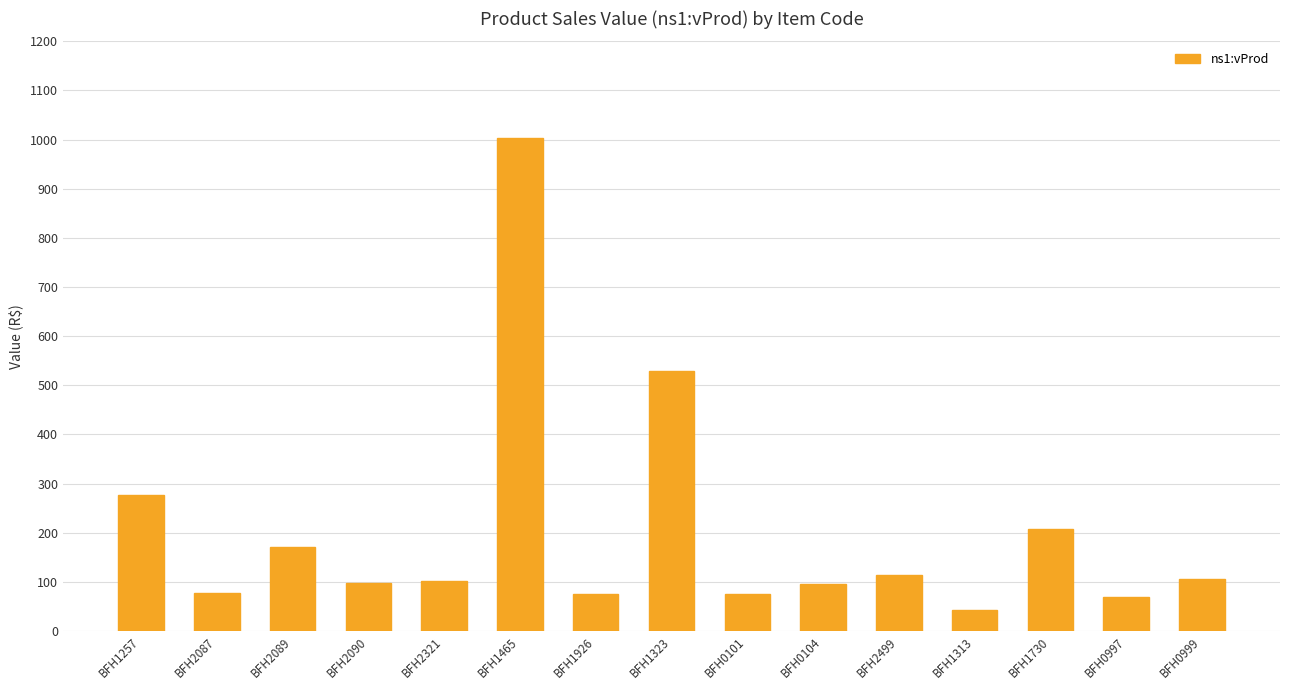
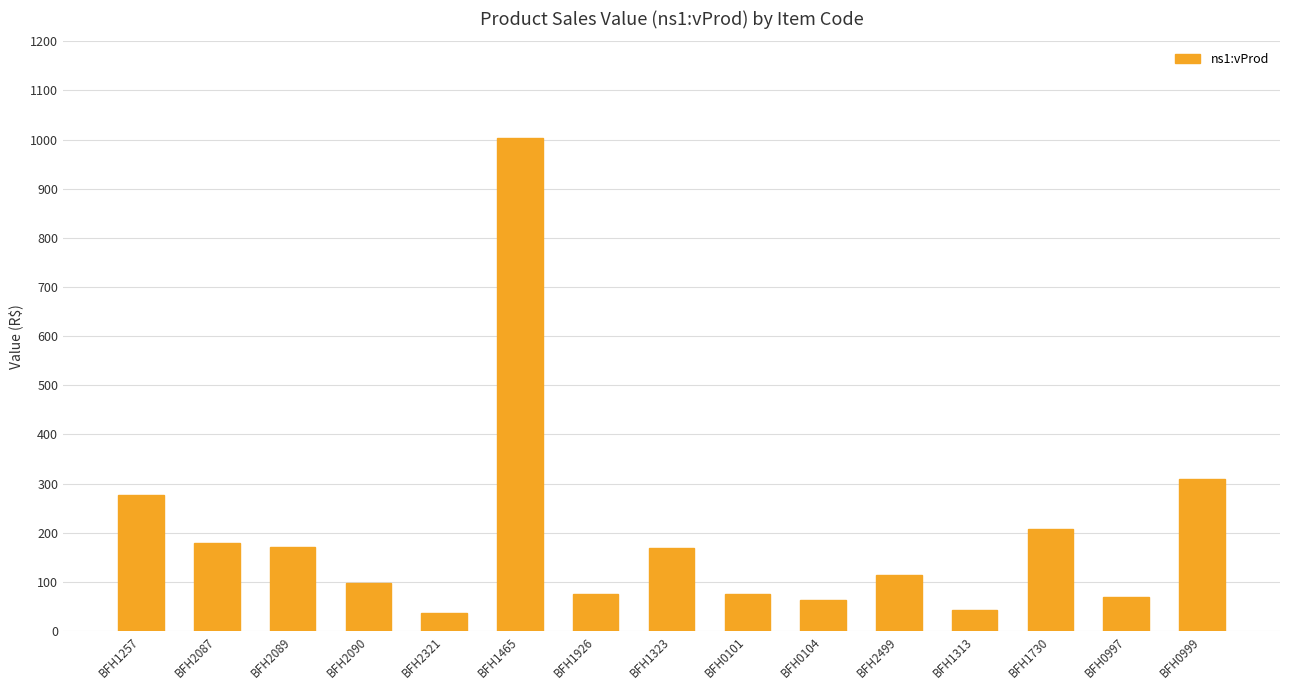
BFH2087: 80 -> 180
BFH2321: 100 -> 40
BFH1323: 530 -> 170
BFH0104: 90 -> 60
BFH0999: 110 -> 310
